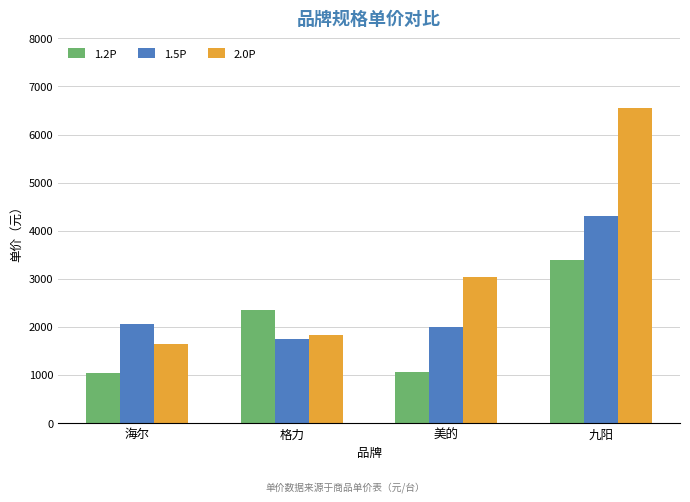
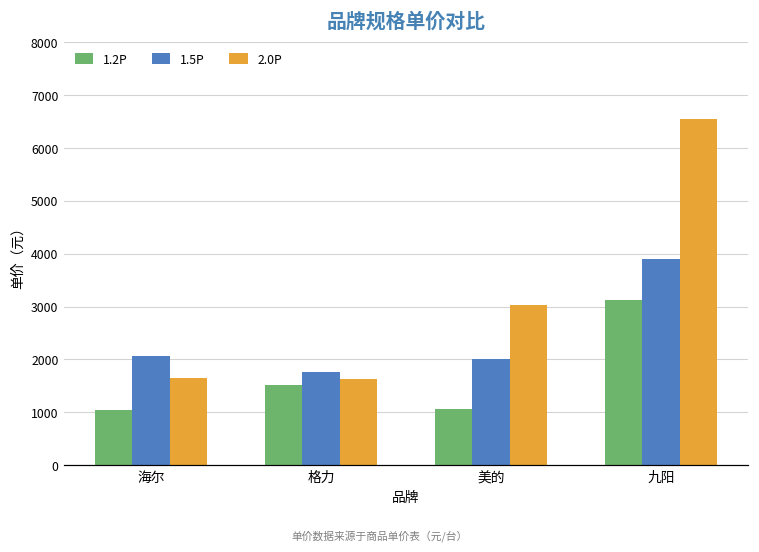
1.2P, 格力: 2300 -> 1500
2.0P, 格力: 1800 -> 1600
1.2P, 九阳: 3400 -> 3100
1.5P, 九阳: 4300 -> 3900
